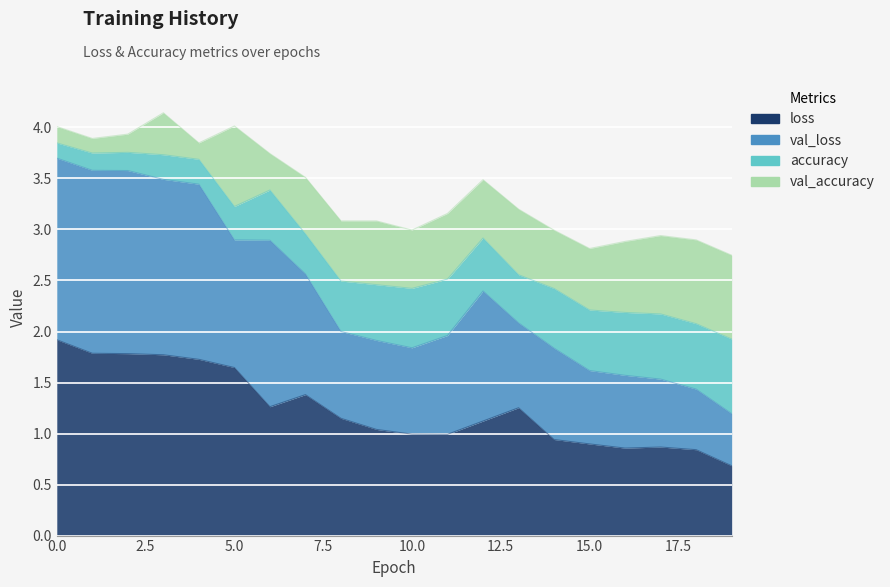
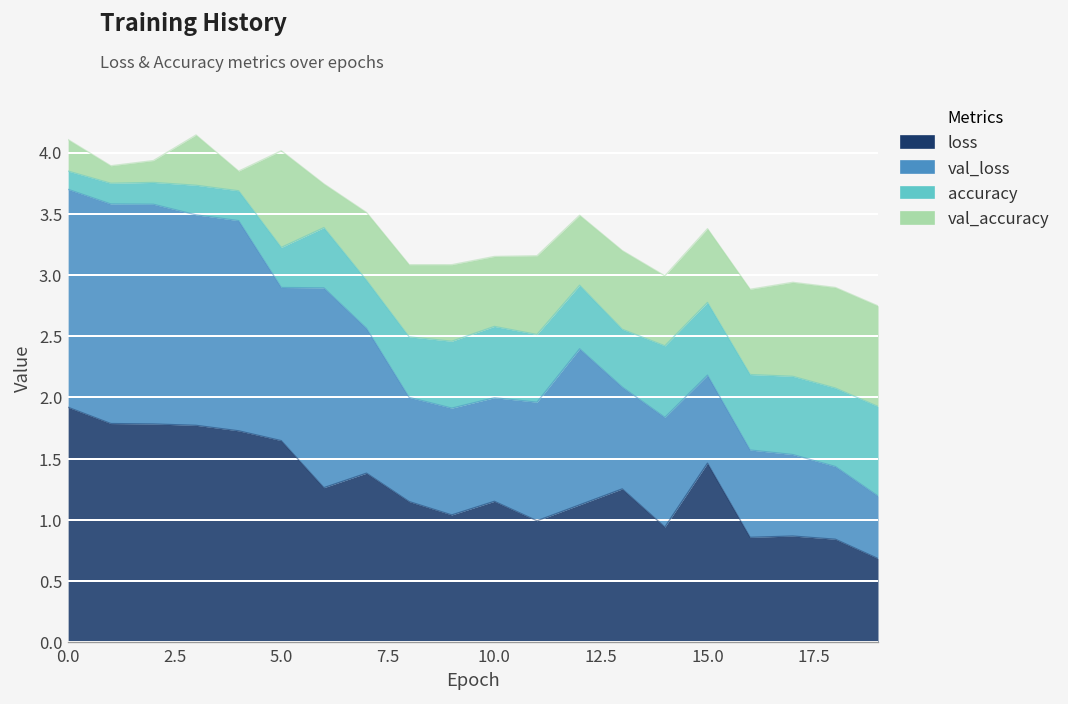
val_accuracy, 0.0: 0.16 -> 0.26
loss, 10.0: 0.99 -> 1.15
loss, 15.0: 0.90 -> 1.46
